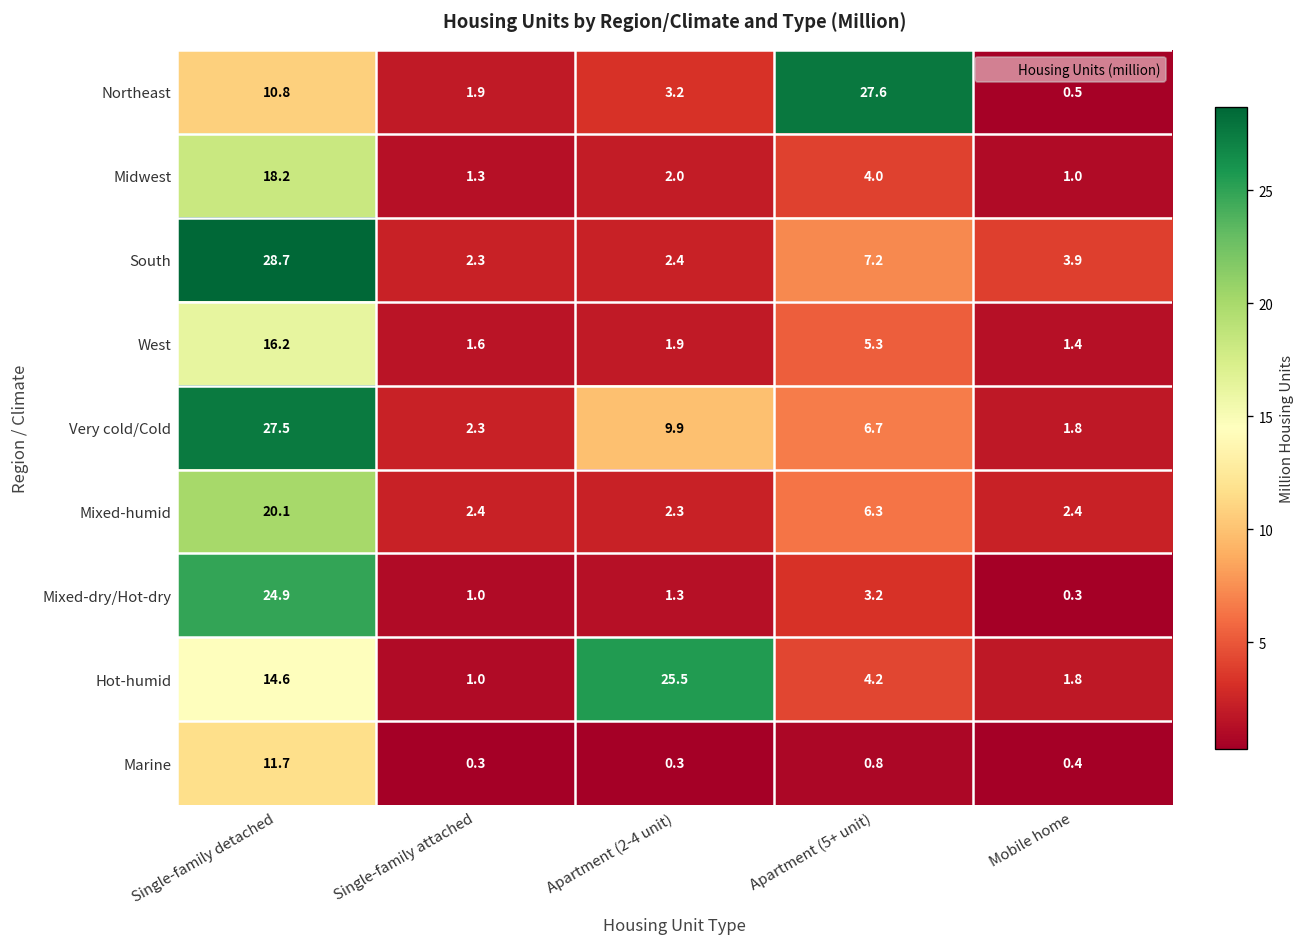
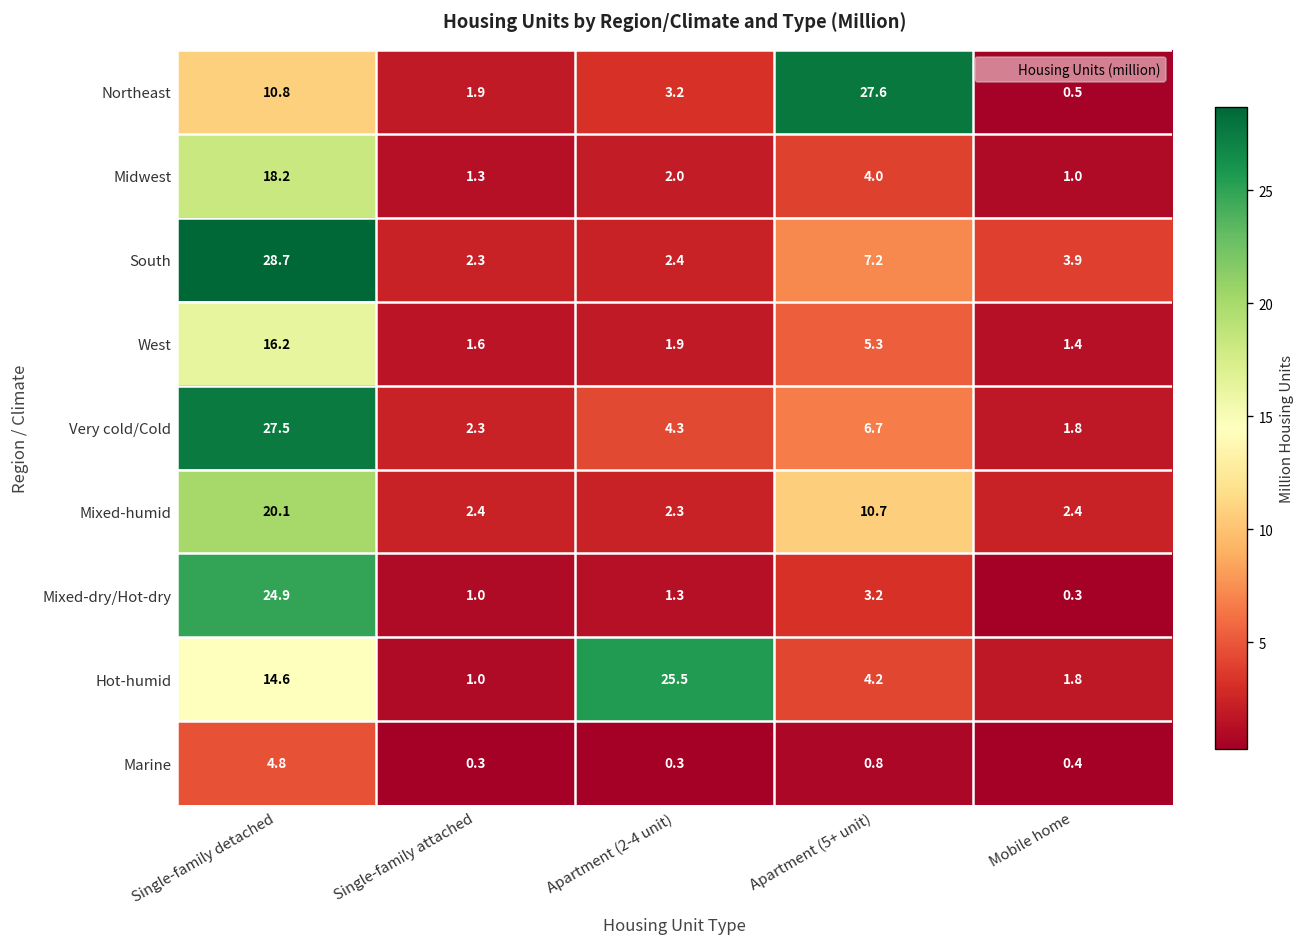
Very cold/Cold, Apartment (2-4 unit): 9.9 -> 4.3
Mixed-humid, Apartment (5+ unit): 6.3 -> 10.7
Marine, Single-family detached: 11.7 -> 4.8
